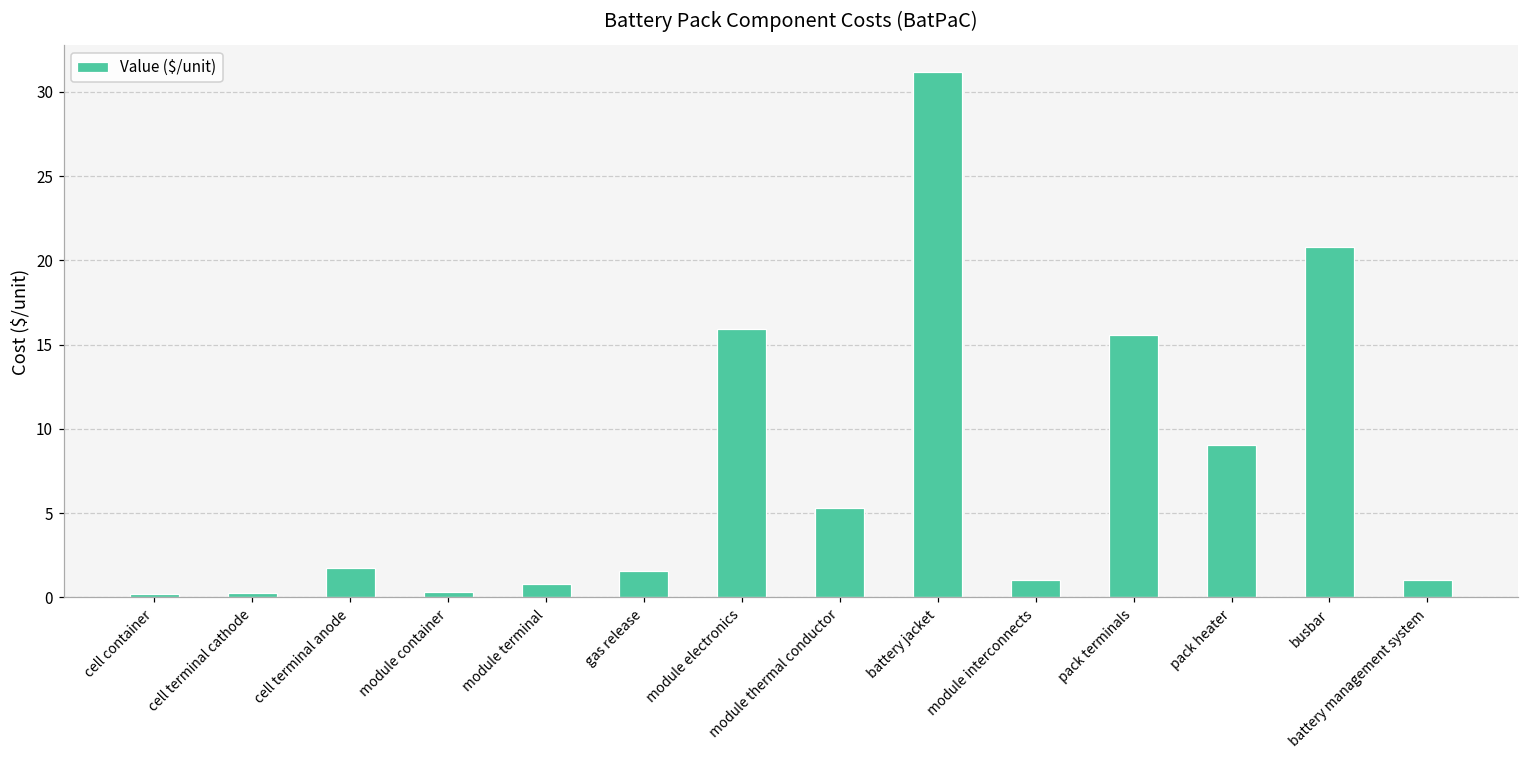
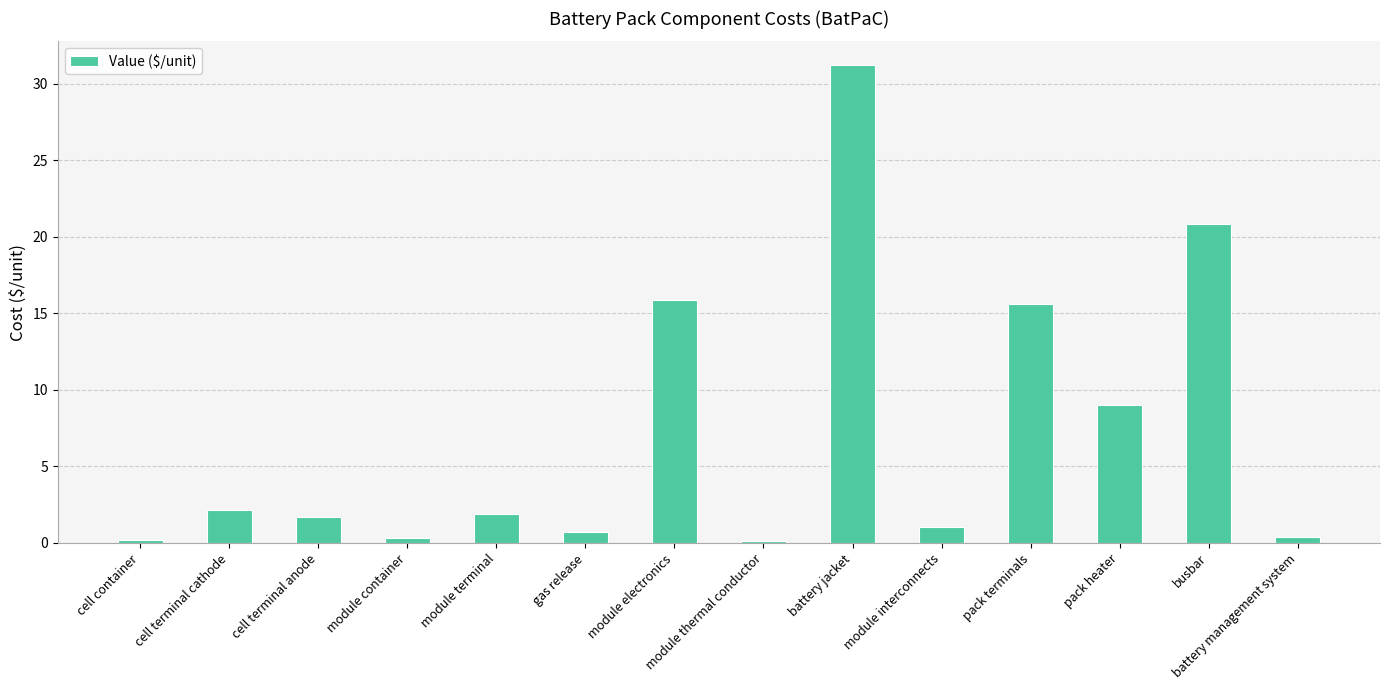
cell terminal cathode: 0.3 -> 2.1
module terminal: 0.8 -> 1.9
gas release: 1.6 -> 0.7
module thermal conductor: 5.3 -> 0.1
battery management system: 1.0 -> 0.4
